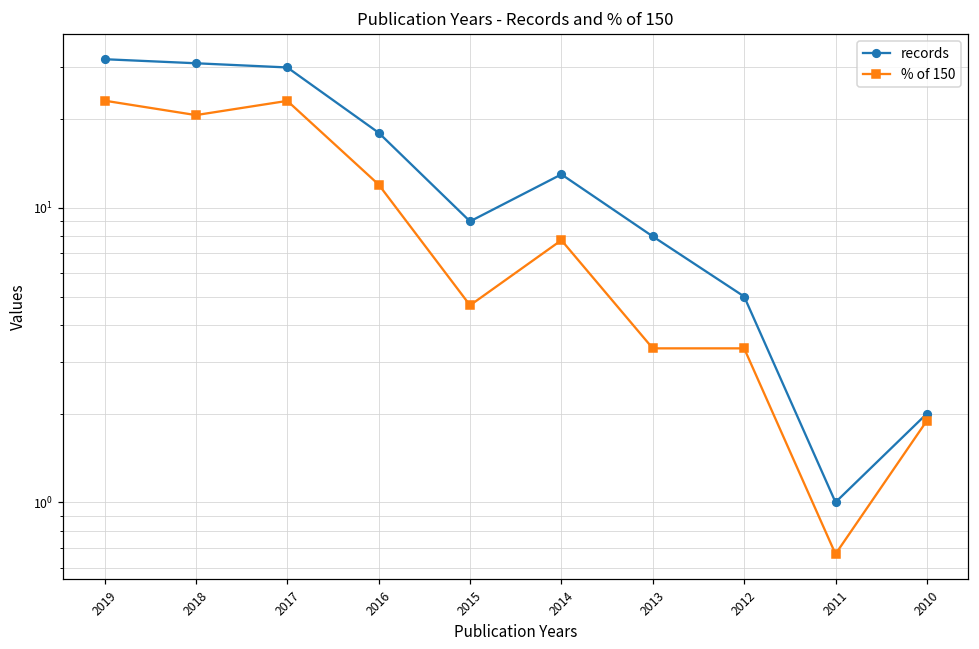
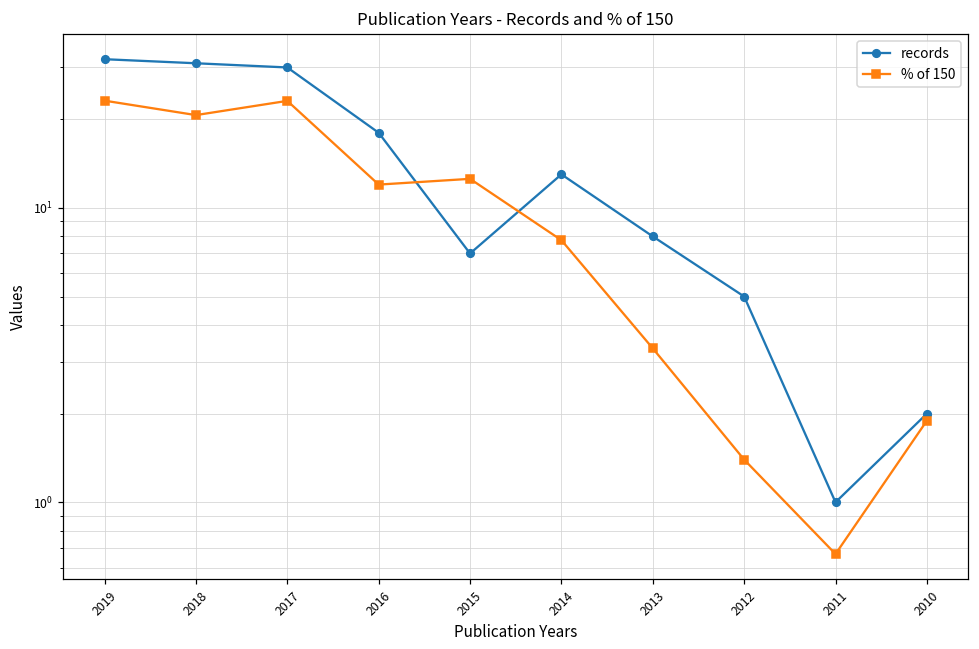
records, 2015: 9 -> 7
% of 150, 2015: 4.7 -> 13
% of 150, 2012: 3.3 -> 1.4
